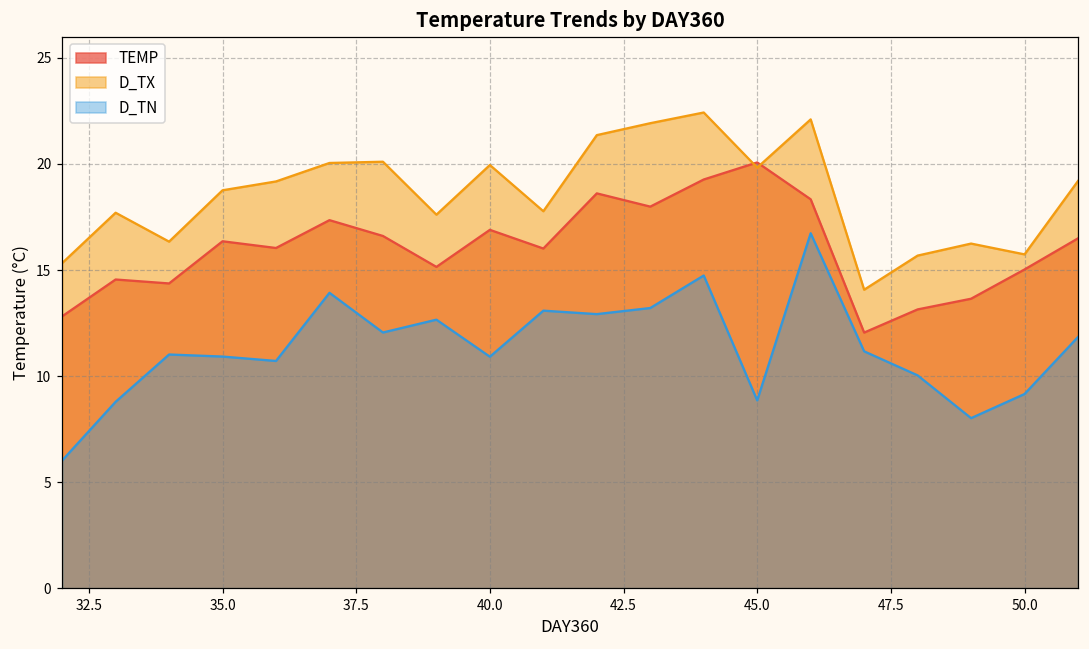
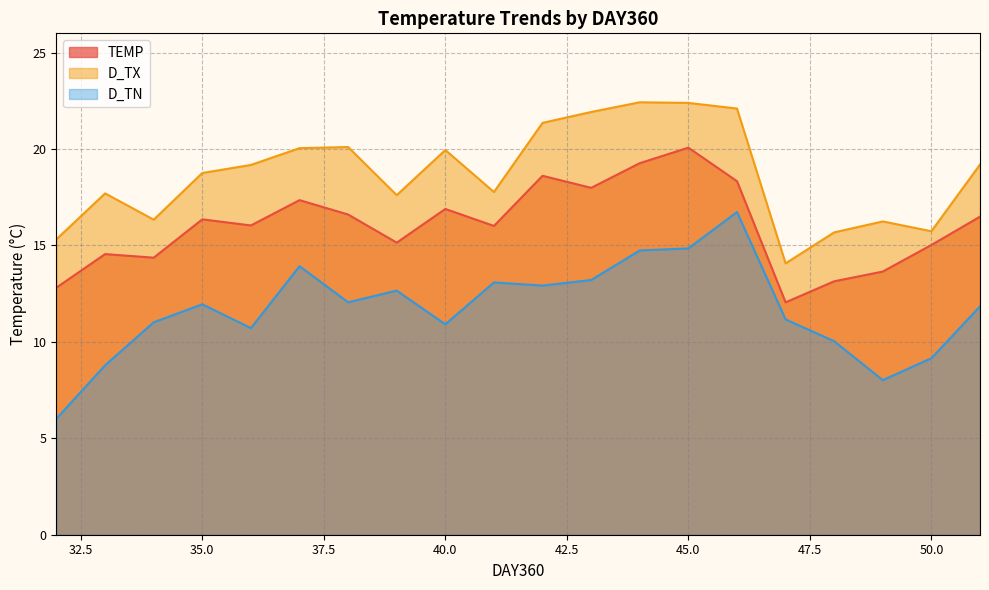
D_TN, 35.0: 10.9 -> 12.0
D_TX, 45.0: 19.8 -> 22.4
D_TN, 45.0: 8.9 -> 14.8
